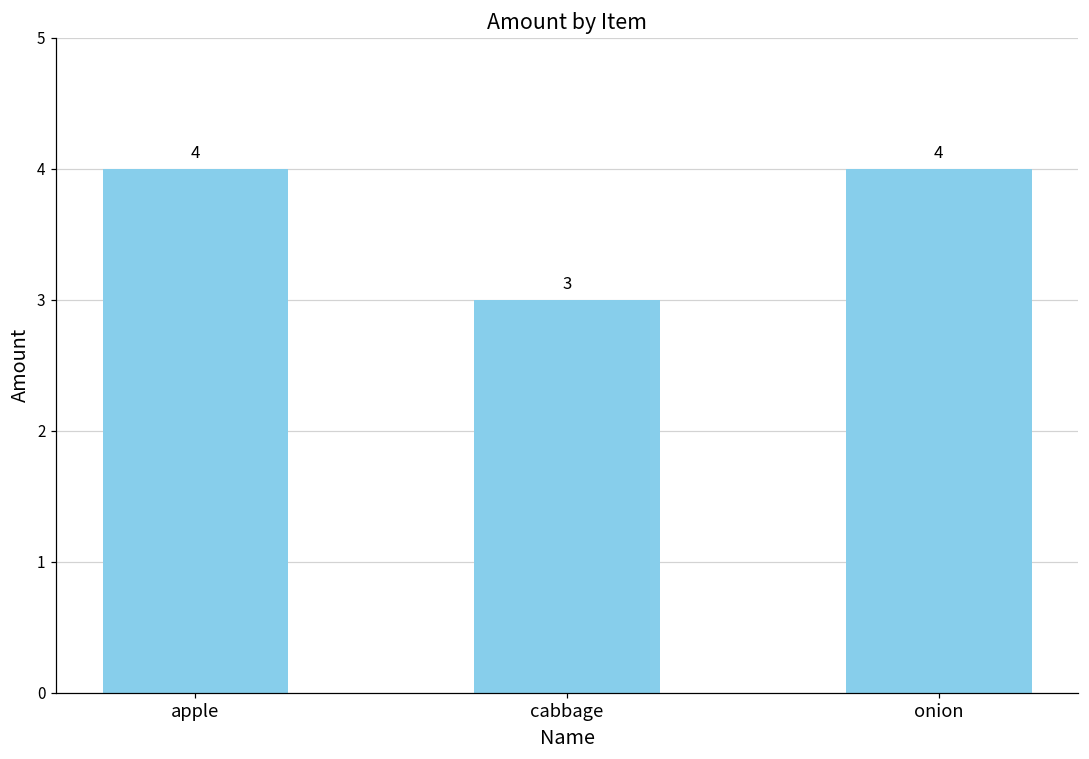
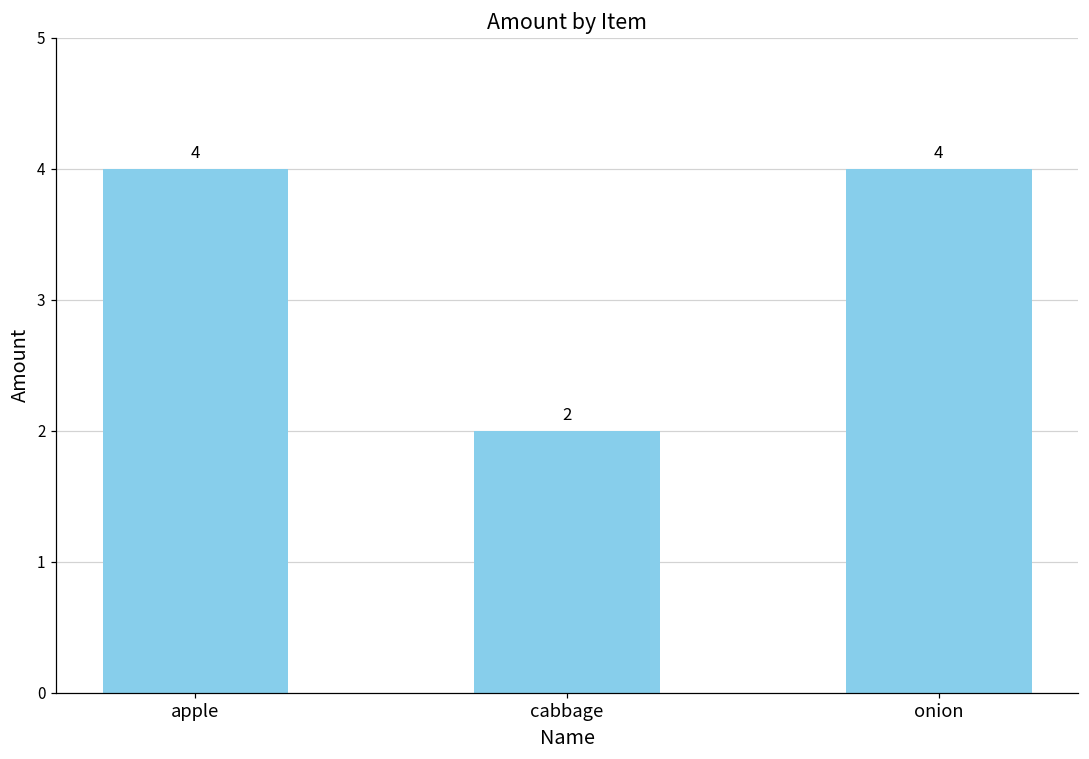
cabbage: 3 -> 2
